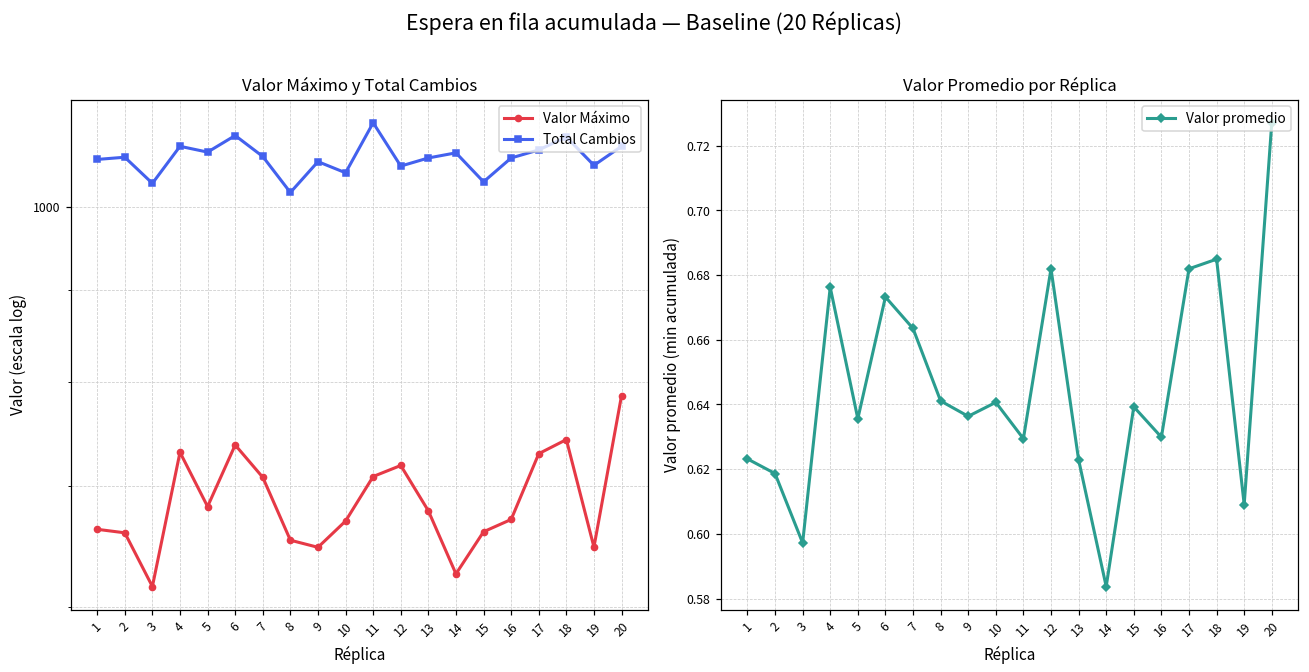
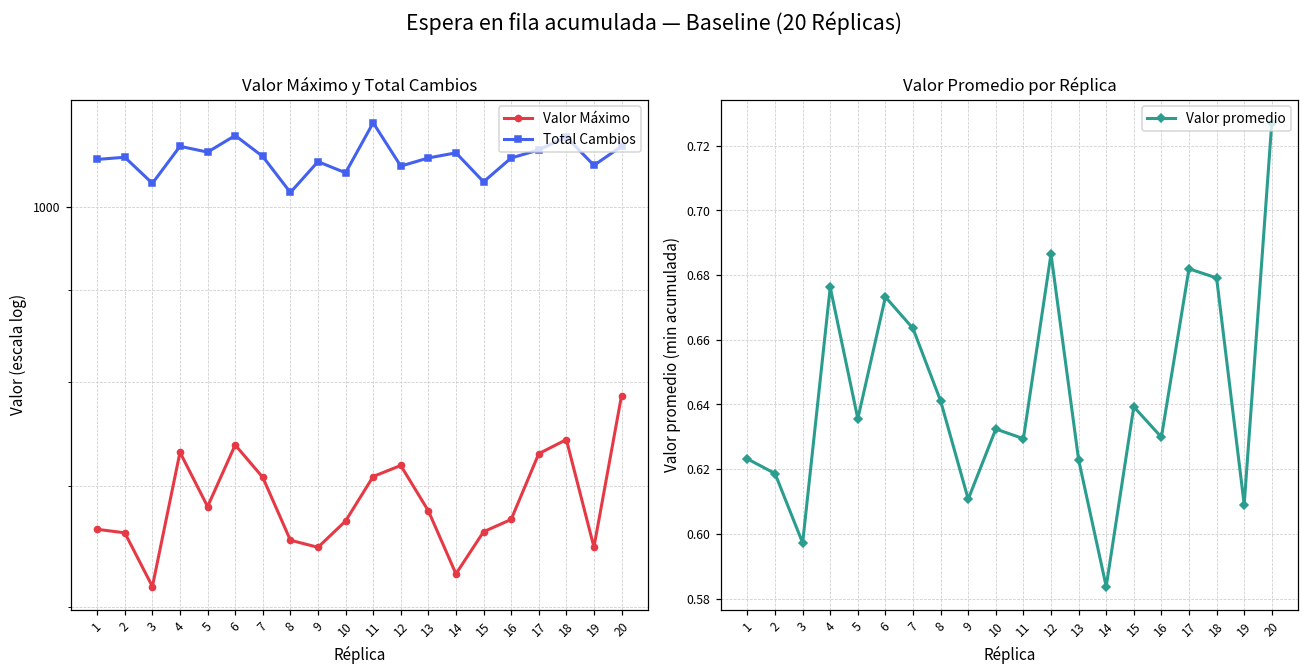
Valor Promedio por Réplica, 9: 0.636 -> 0.611
Valor Promedio por Réplica, 10: 0.641 -> 0.632
Valor Promedio por Réplica, 12: 0.682 -> 0.687
Valor Promedio por Réplica, 18: 0.685 -> 0.679
